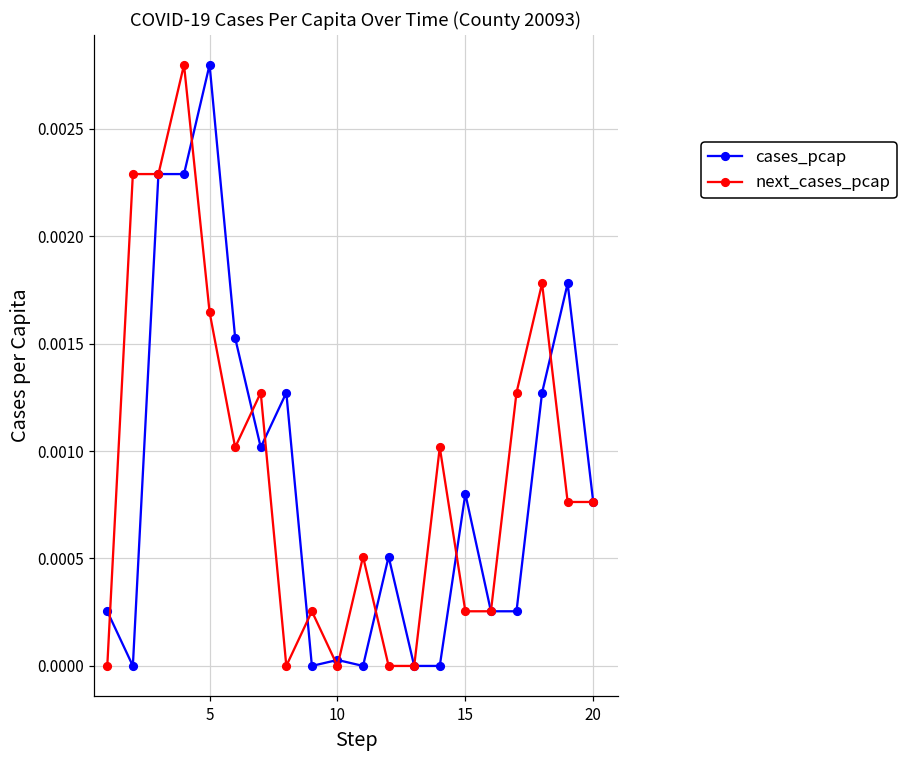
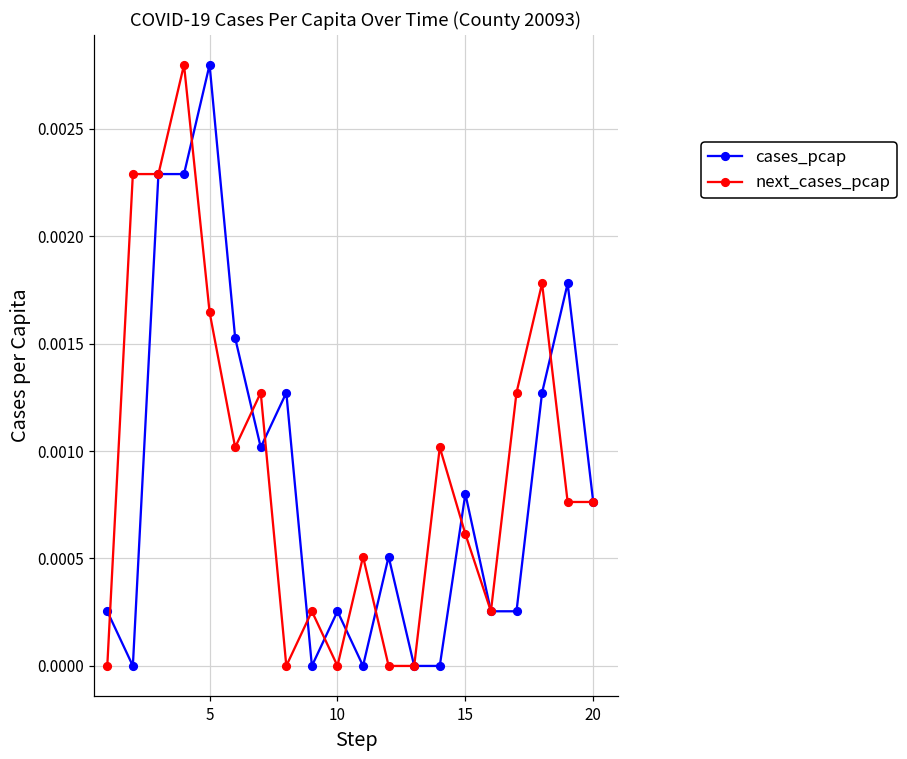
cases_pcap, 10: 0.00003 -> 0.00025
next_cases_pcap, 15: 0.00025 -> 0.00061
